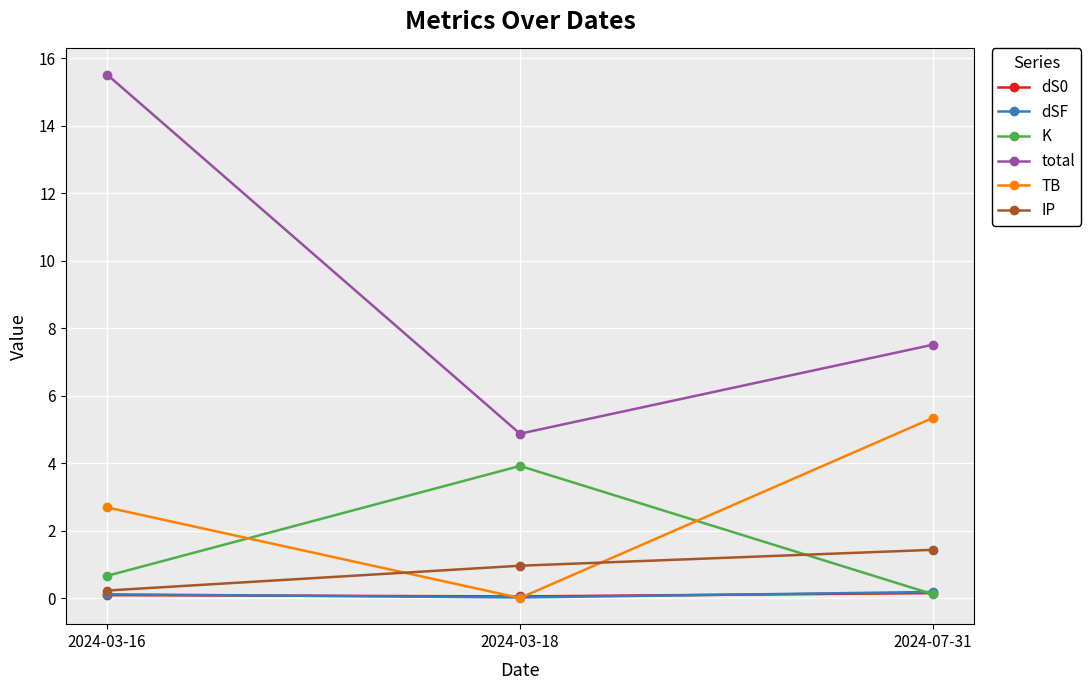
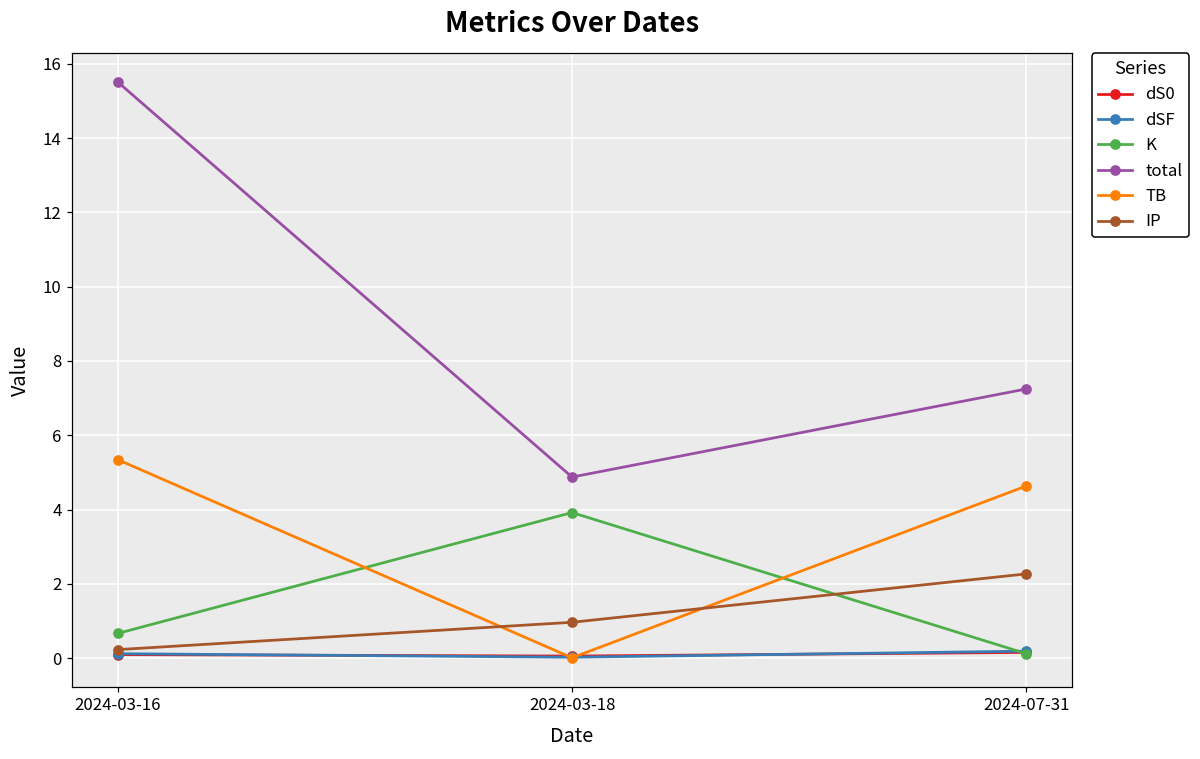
TB, 2024-03-16: 2.7 -> 5.3
total, 2024-07-31: 7.5 -> 7.2
TB, 2024-07-31: 5.3 -> 4.6
IP, 2024-07-31: 1.4 -> 2.3
